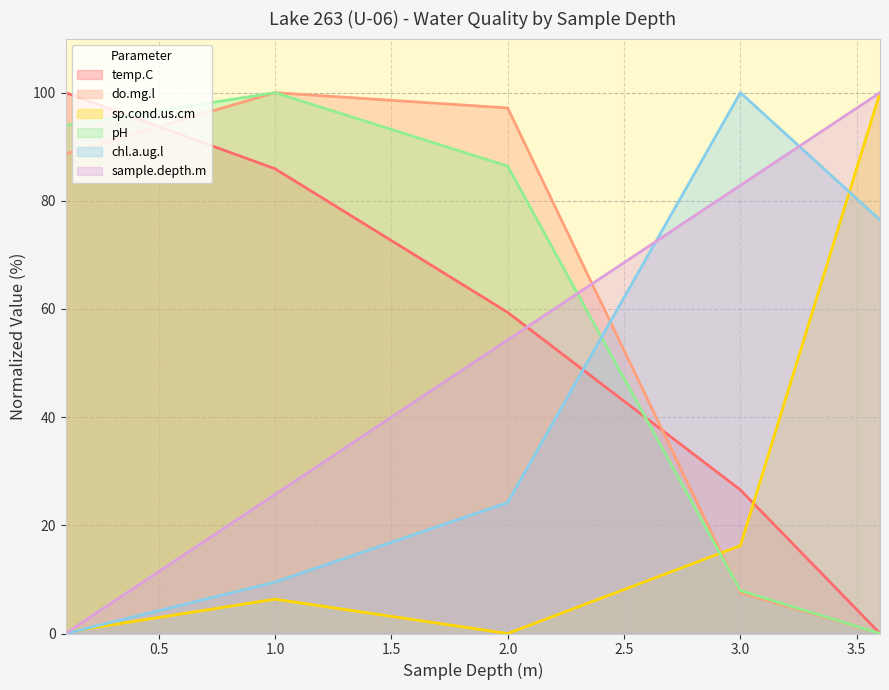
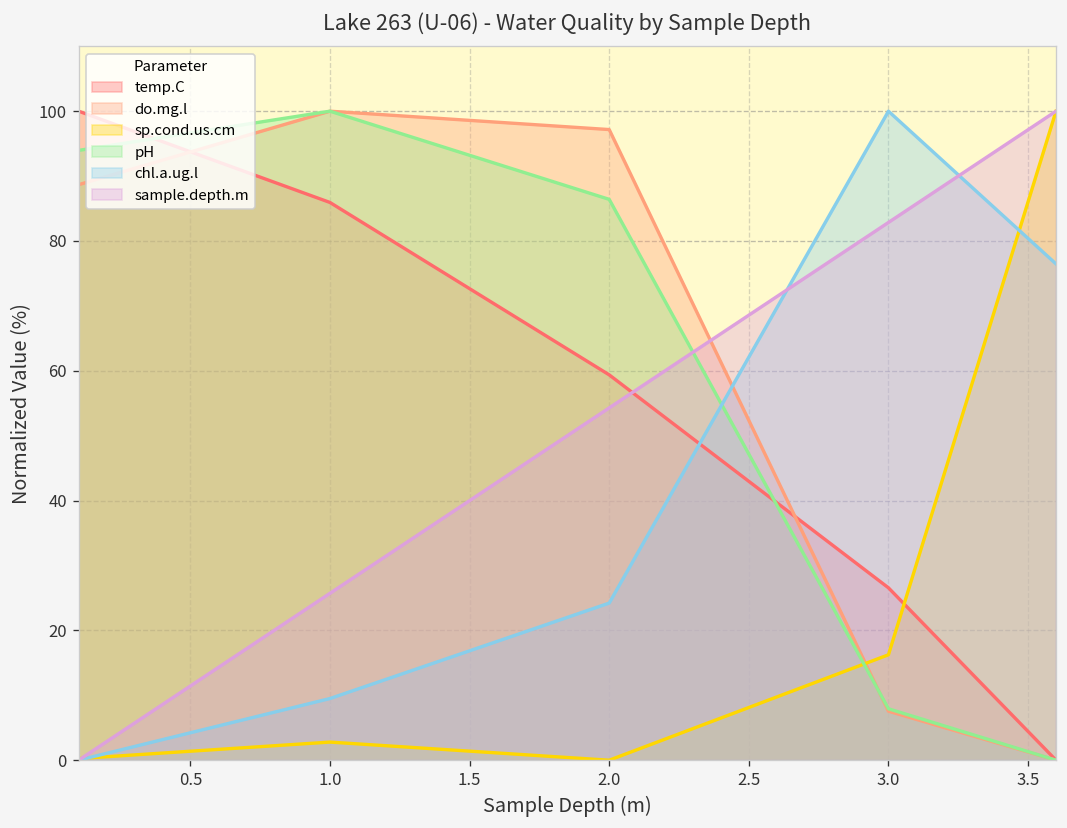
sp.cond.us.cm, 1.0: 6 -> 3
